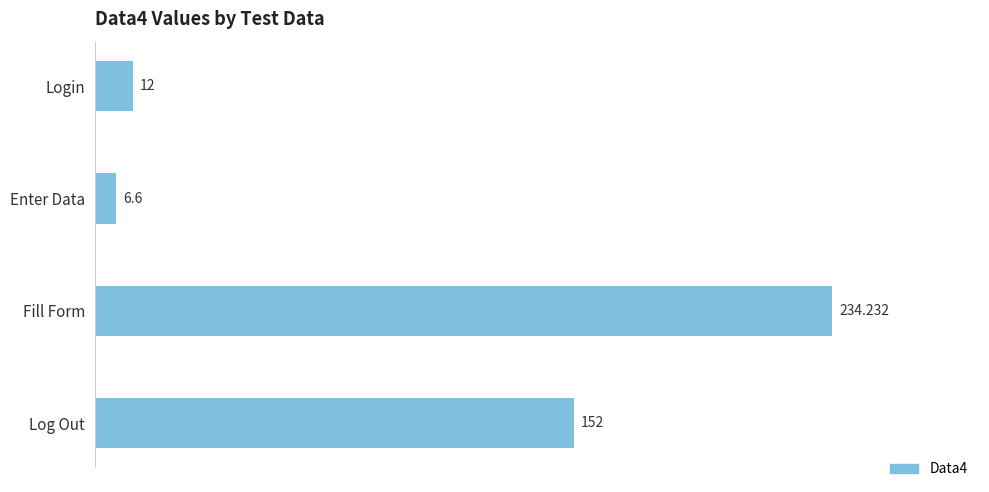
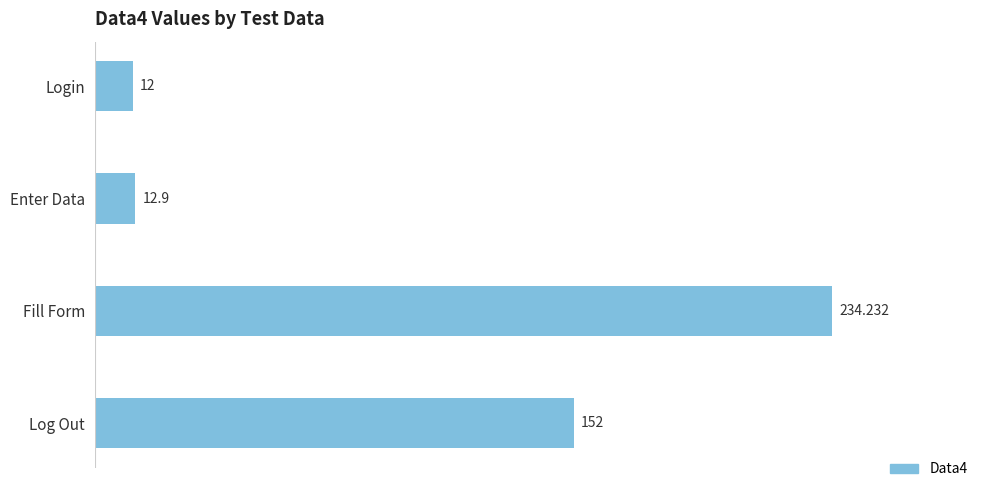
Enter Data: 6.6 -> 12.9
